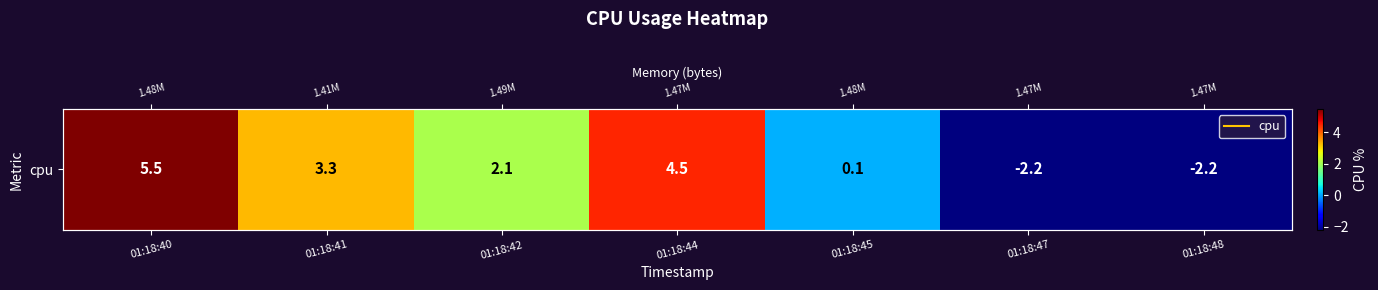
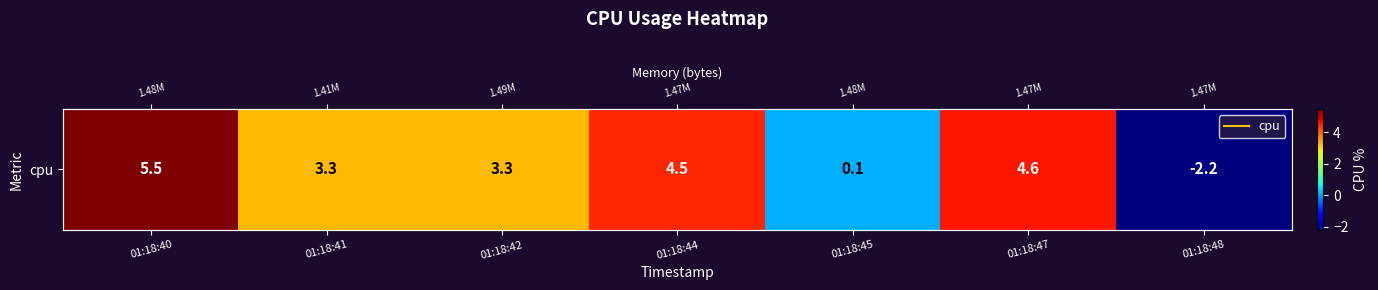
cpu, 01:18:42: 2.1 -> 3.3
cpu, 01:18:47: -2.2 -> 4.6
